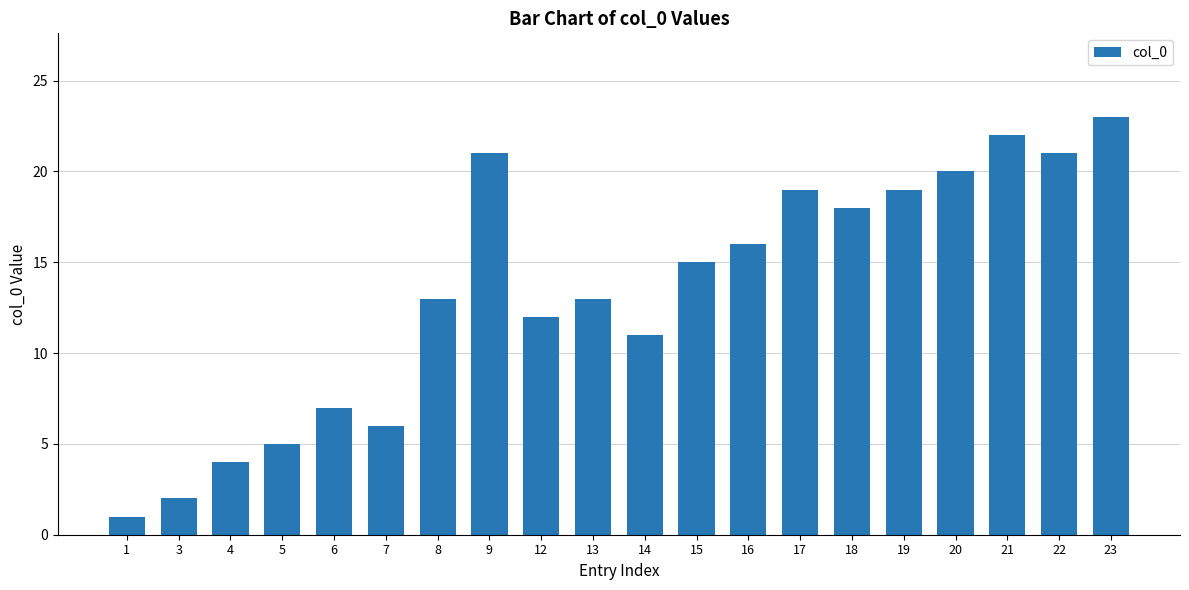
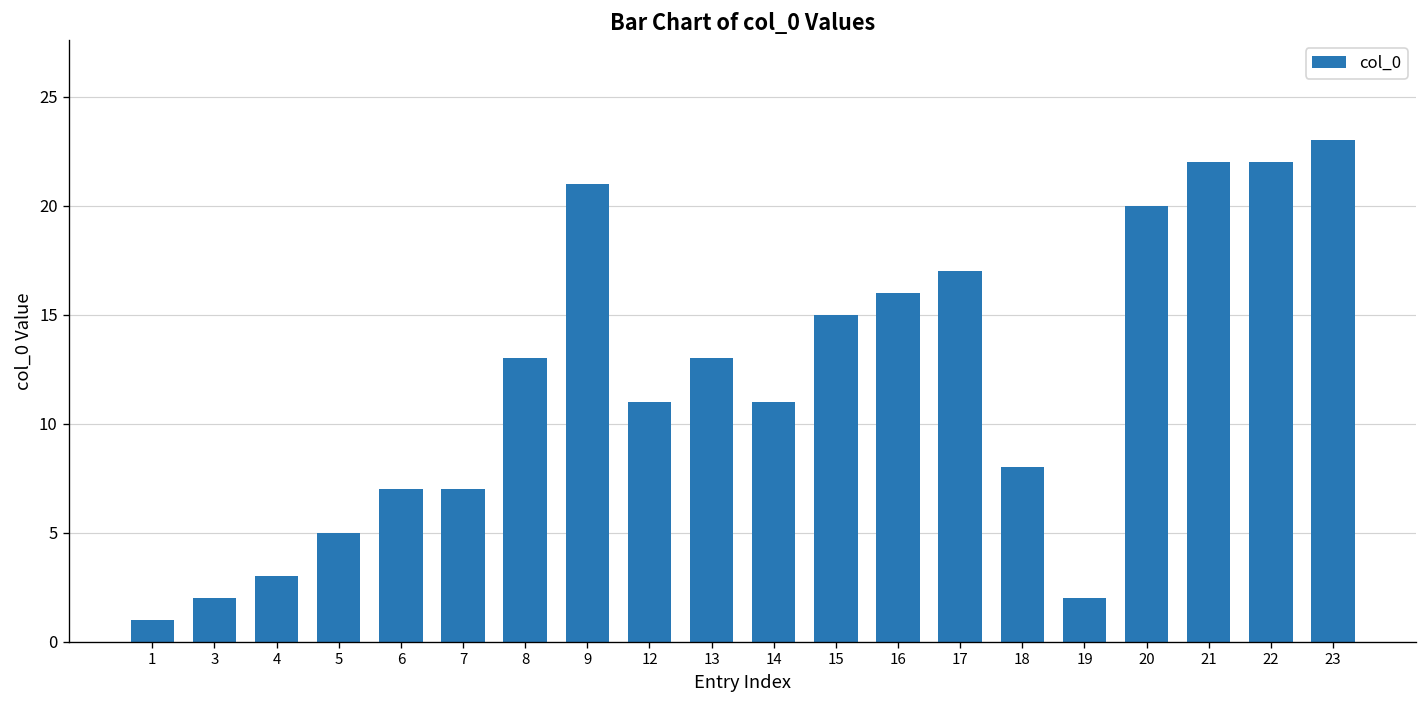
4: 4 -> 3
7: 6 -> 7
12: 12 -> 11
17: 19 -> 17
18: 18 -> 8
19: 19 -> 2
22: 21 -> 22
